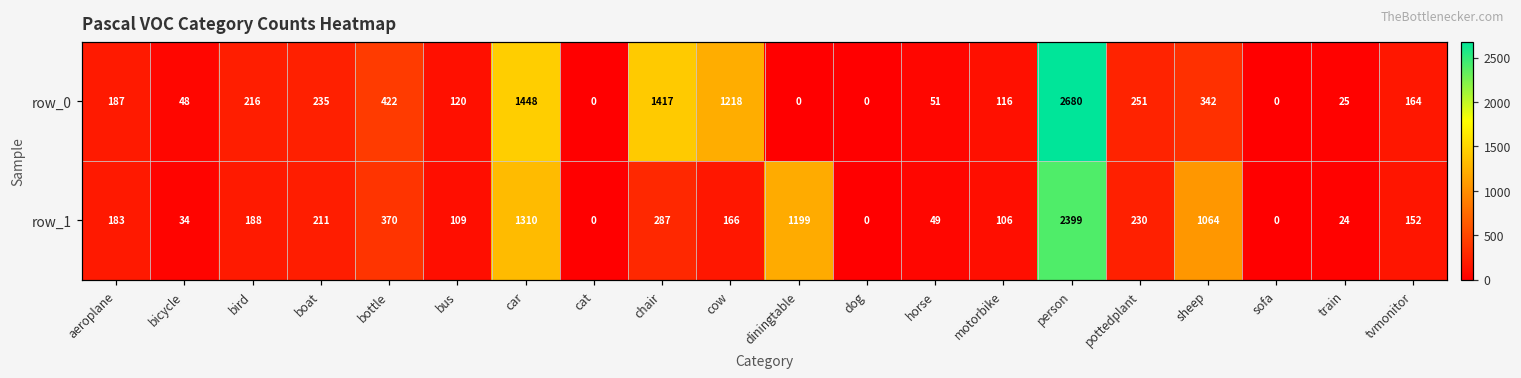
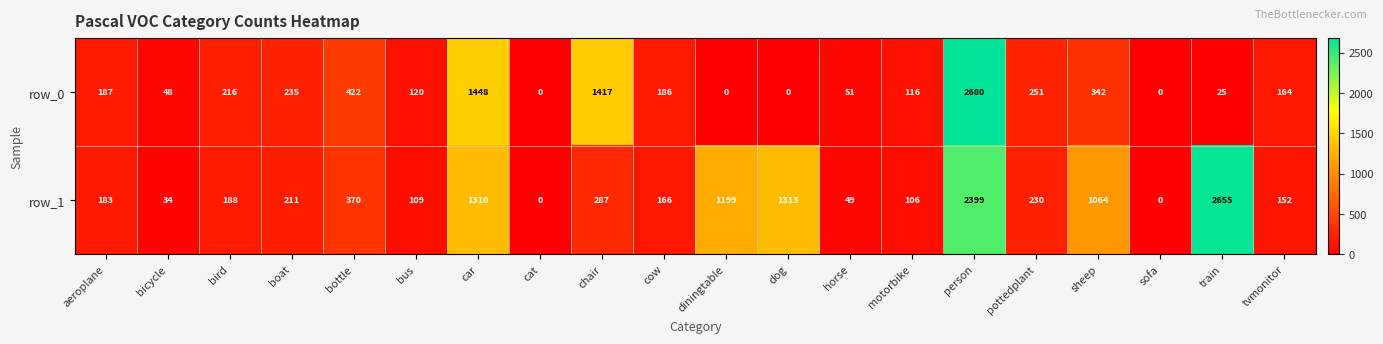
row_0, cow: 1218 -> 186
row_1, dog: 0 -> 1313
row_1, train: 24 -> 2655
